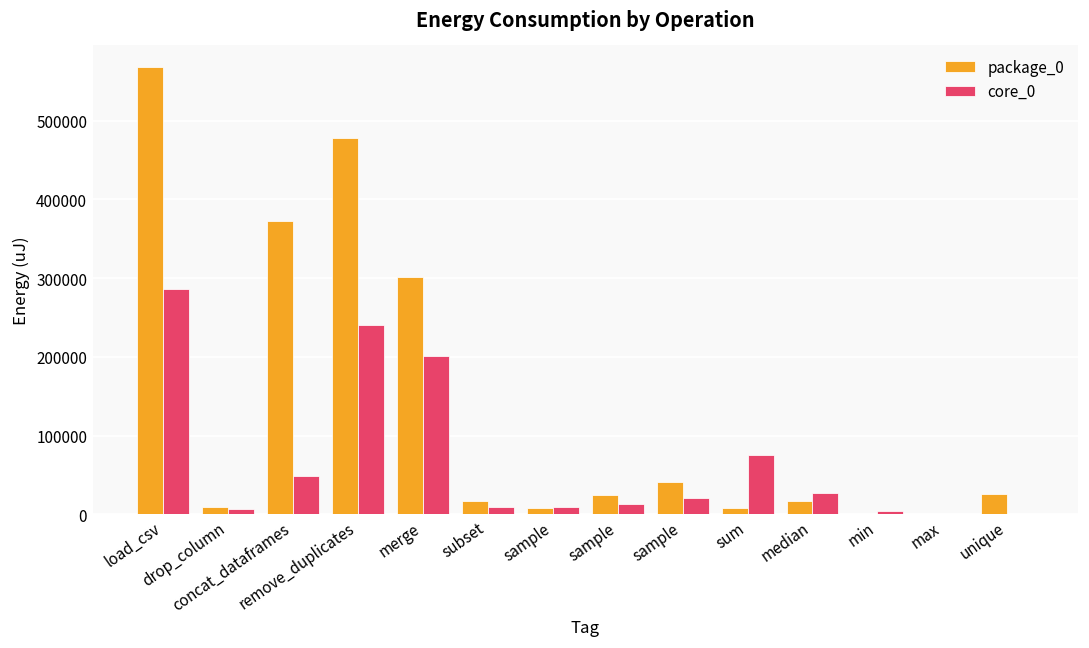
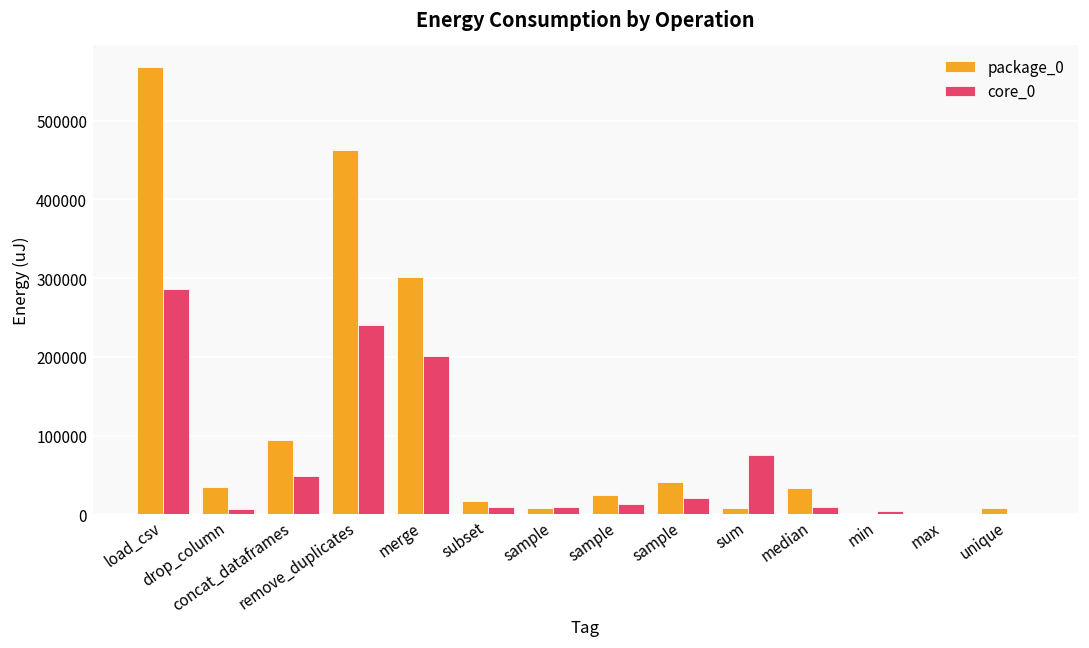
package_0, drop_column: 10000 -> 40000
package_0, concat_dataframes: 370000 -> 90000
package_0, remove_duplicates: 480000 -> 460000
package_0, median: 20000 -> 30000
core_0, median: 30000 -> 10000
package_0, unique: 30000 -> 10000
